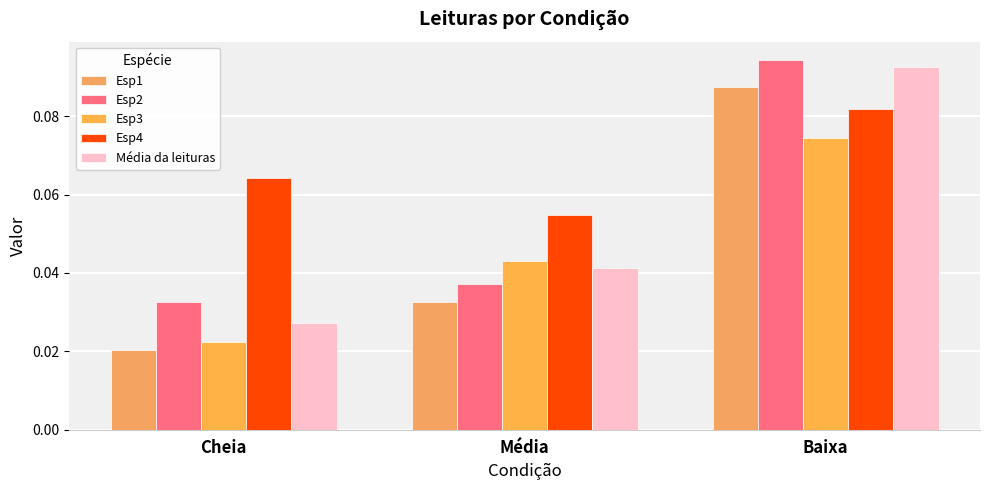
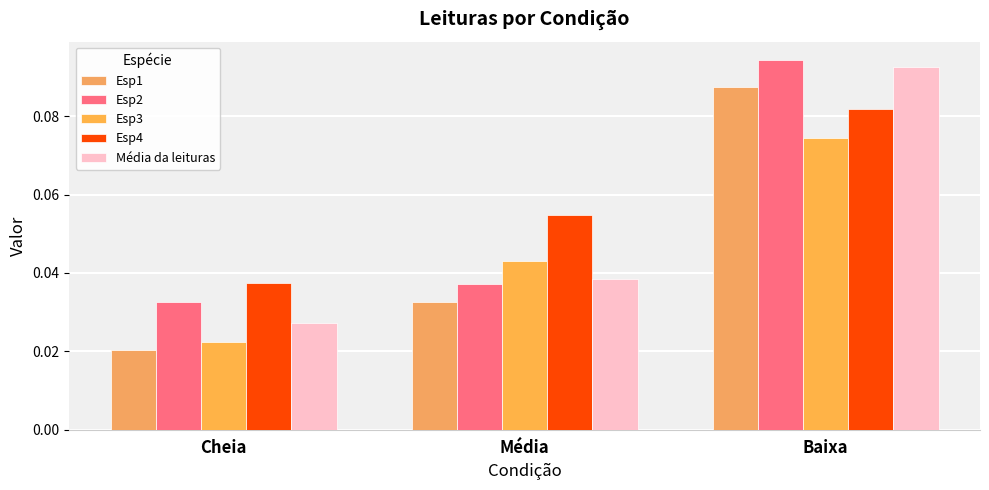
Esp4, Cheia: 0.064 -> 0.038
Média da leituras, Média: 0.041 -> 0.038
